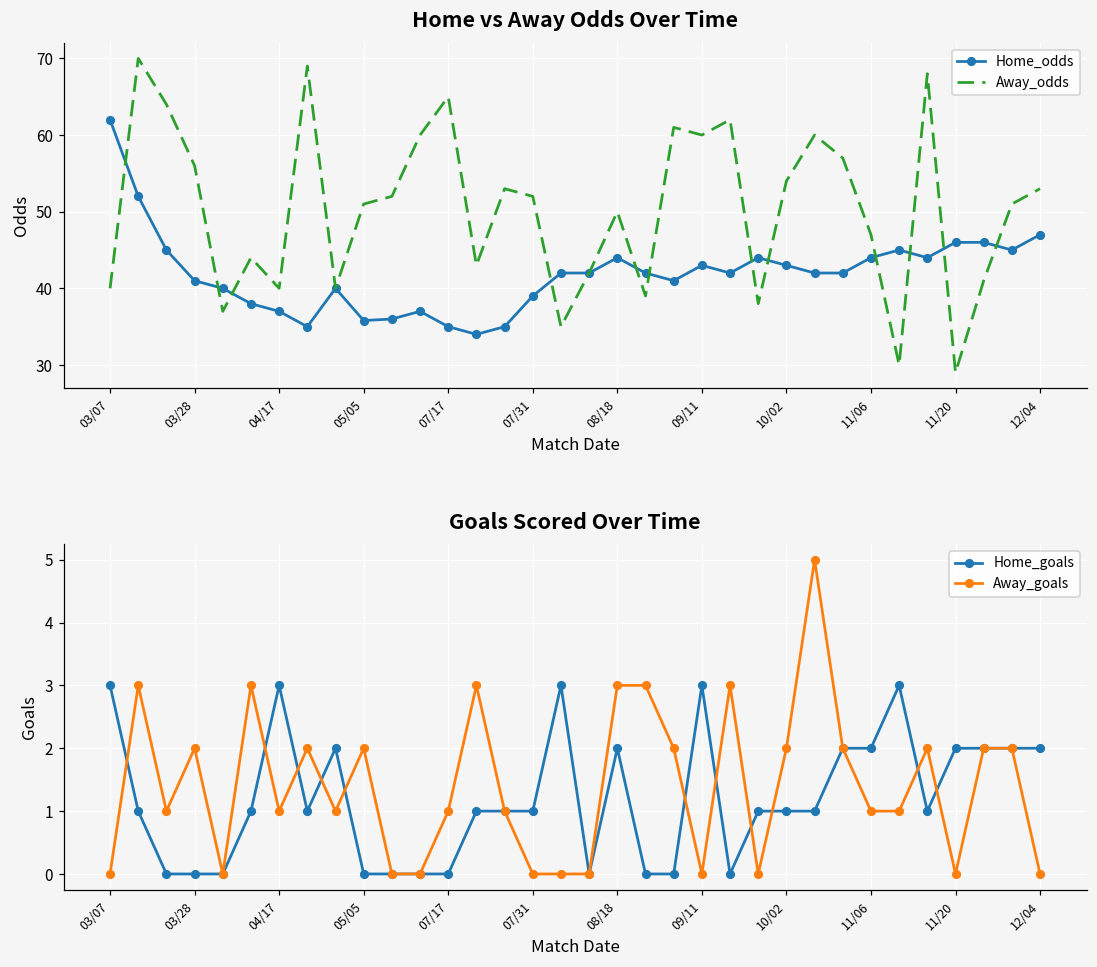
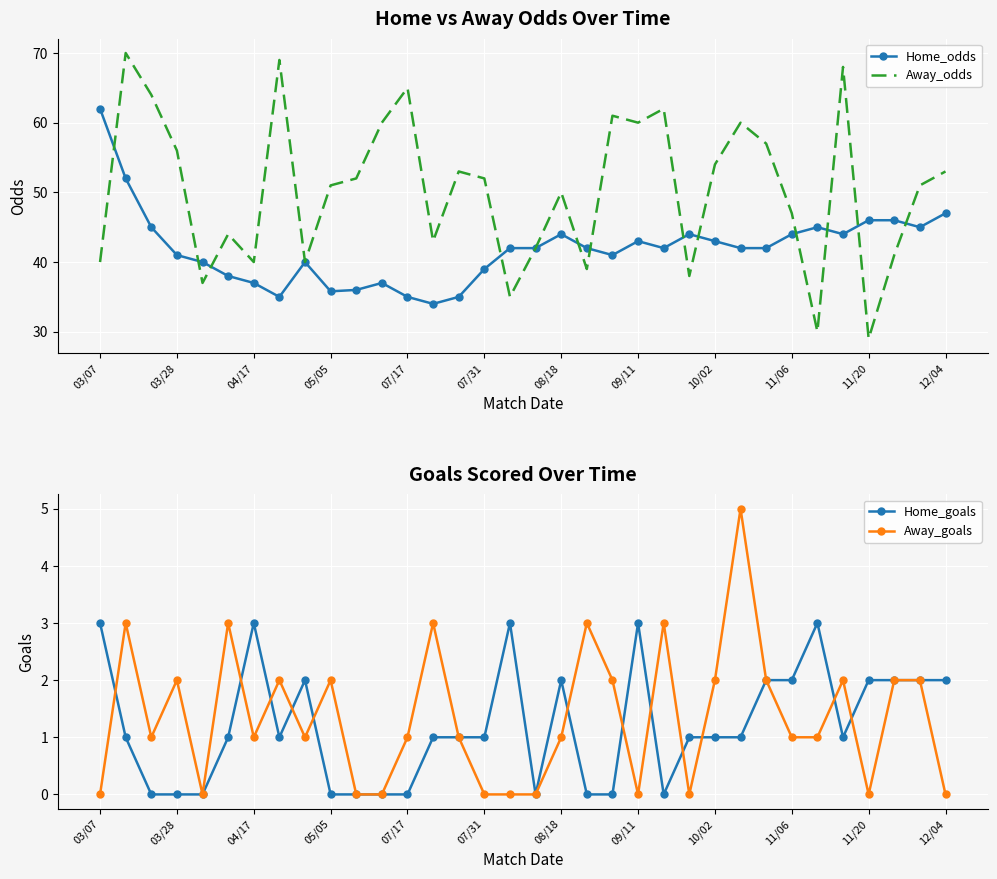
Goals Scored Over Time, Away_goals, 08/18: 3 -> 1
